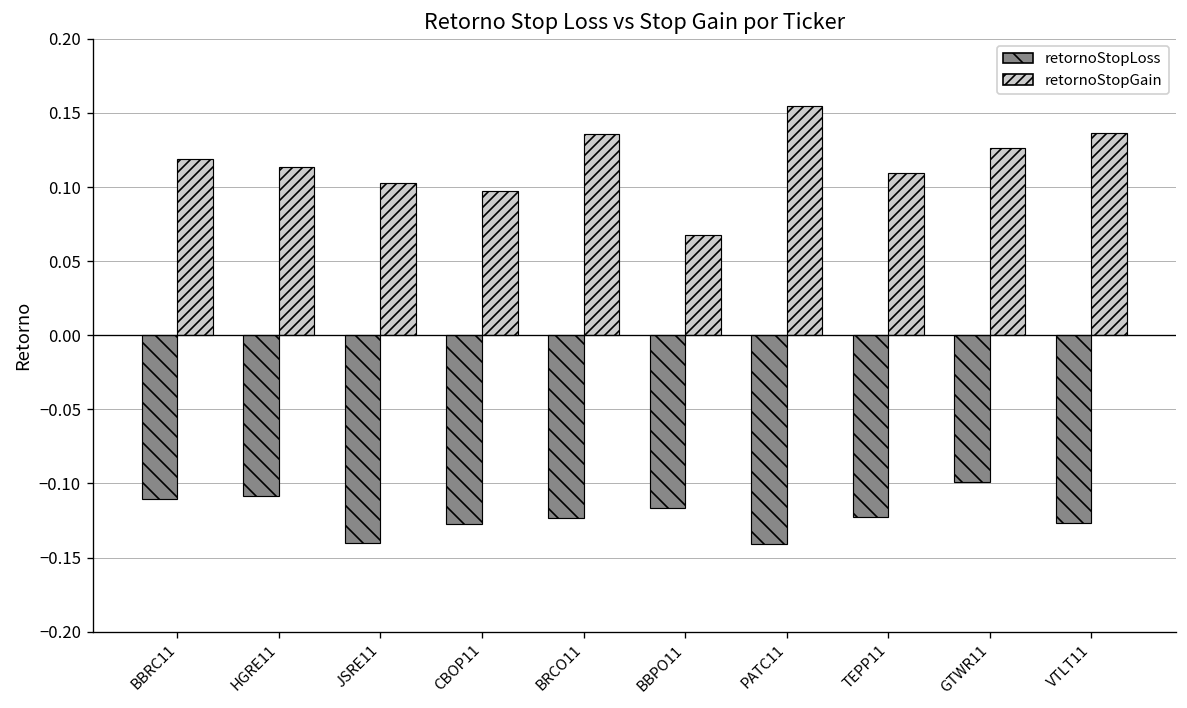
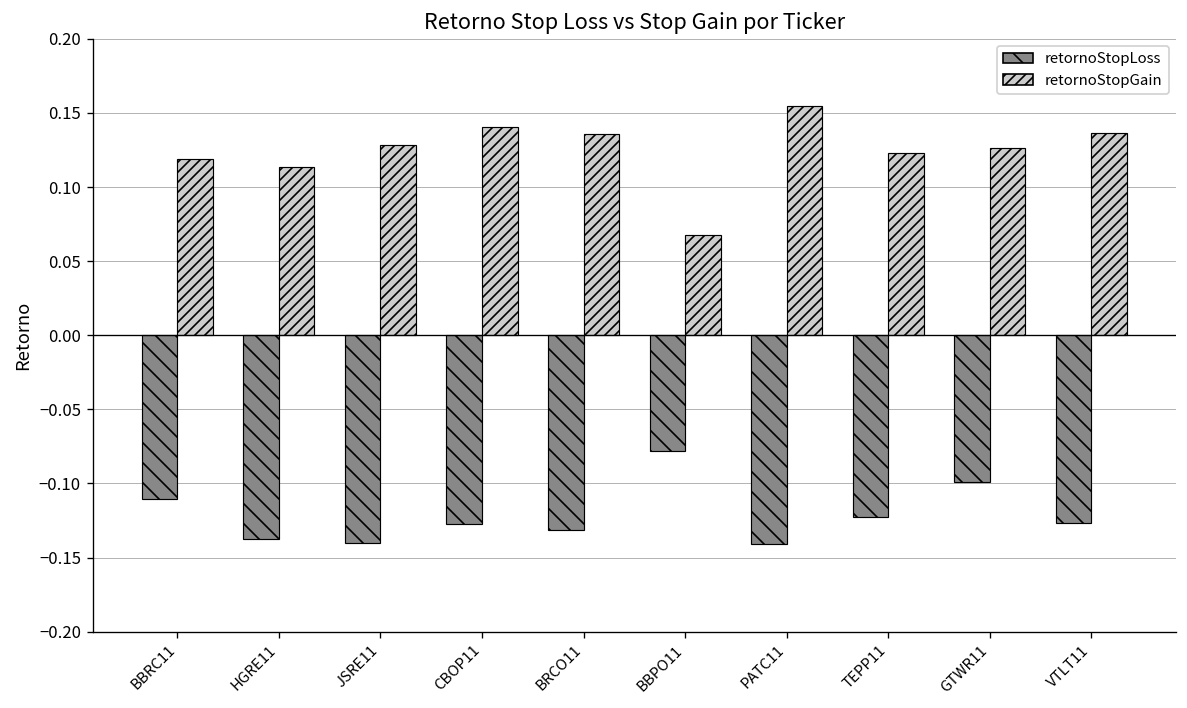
retornoStopLoss, HGRE11: -0.108 -> -0.137
retornoStopGain, JSRE11: 0.103 -> 0.128
retornoStopGain, CBOP11: 0.097 -> 0.140
retornoStopLoss, BRCO11: -0.124 -> -0.132
retornoStopLoss, BBPO11: -0.117 -> -0.078
retornoStopGain, TEPP11: 0.110 -> 0.123
